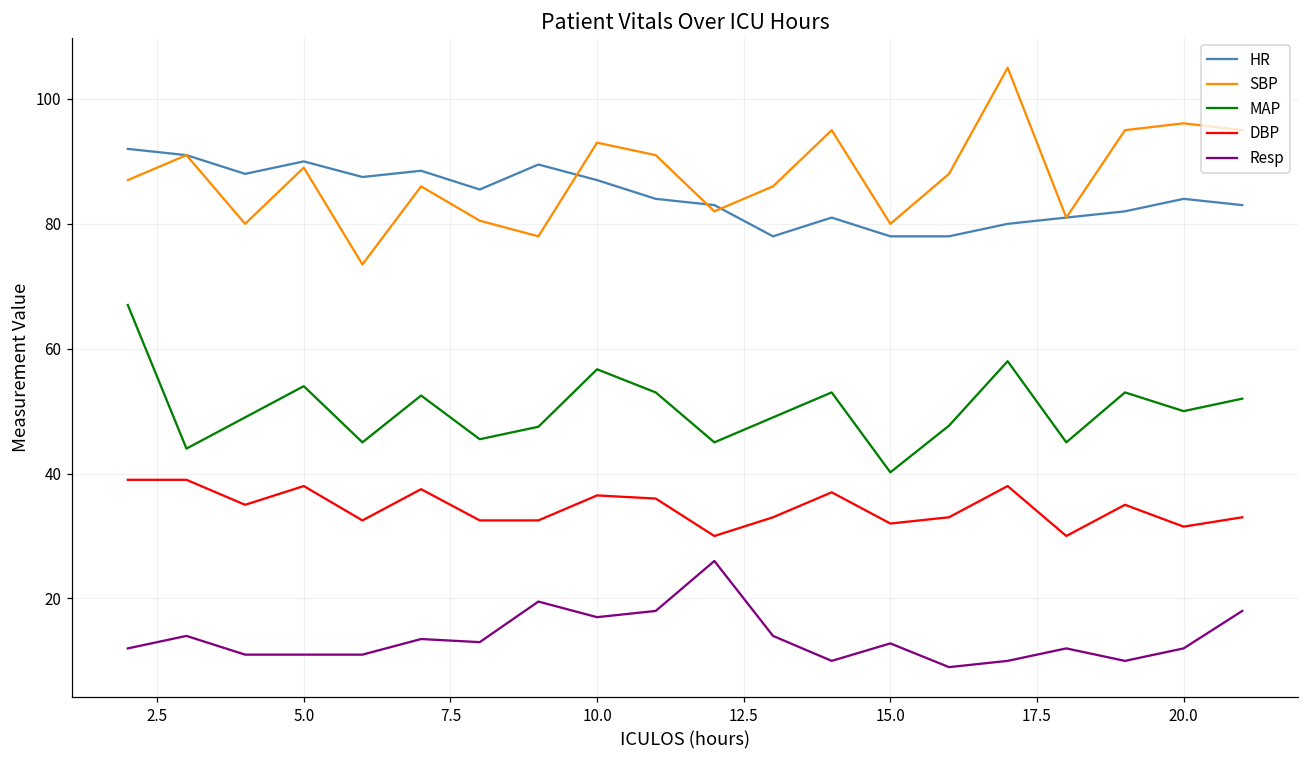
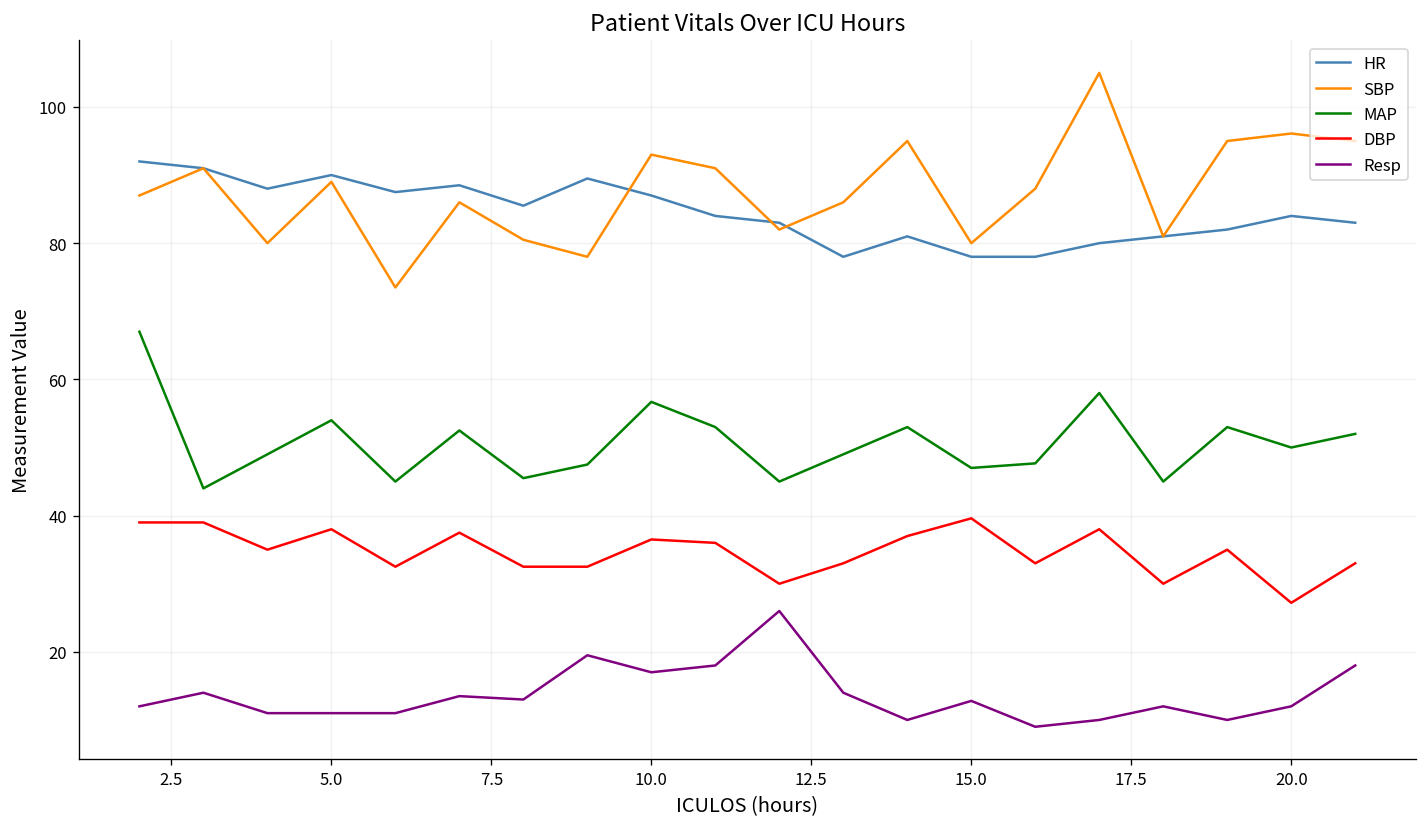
MAP, 15.0: 40 -> 47
DBP, 15.0: 32 -> 40
DBP, 20.0: 32 -> 27
